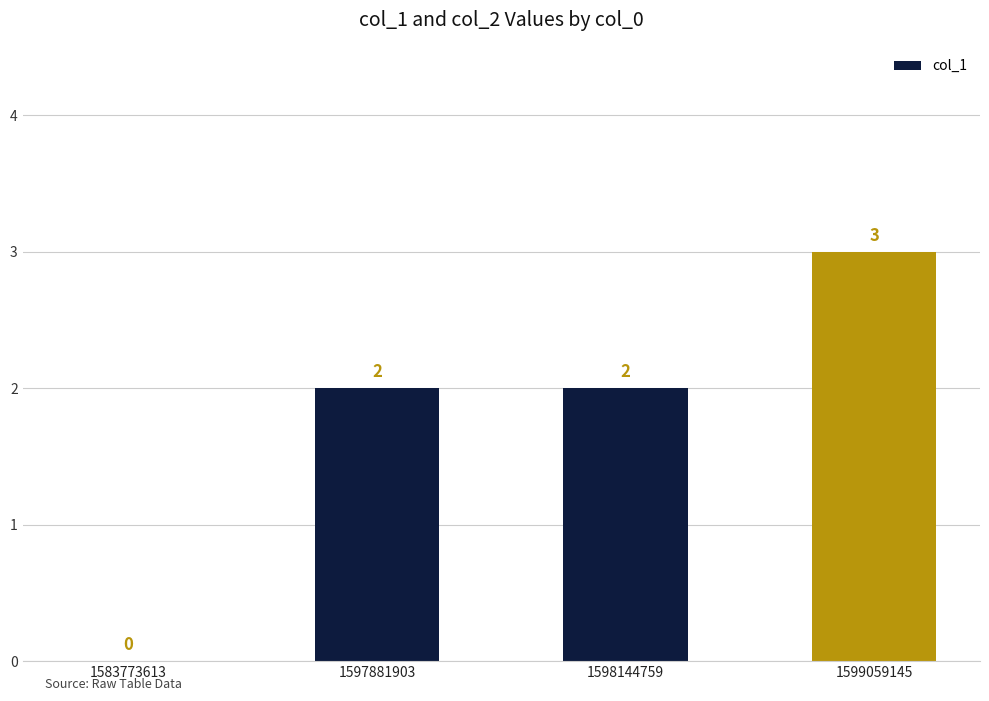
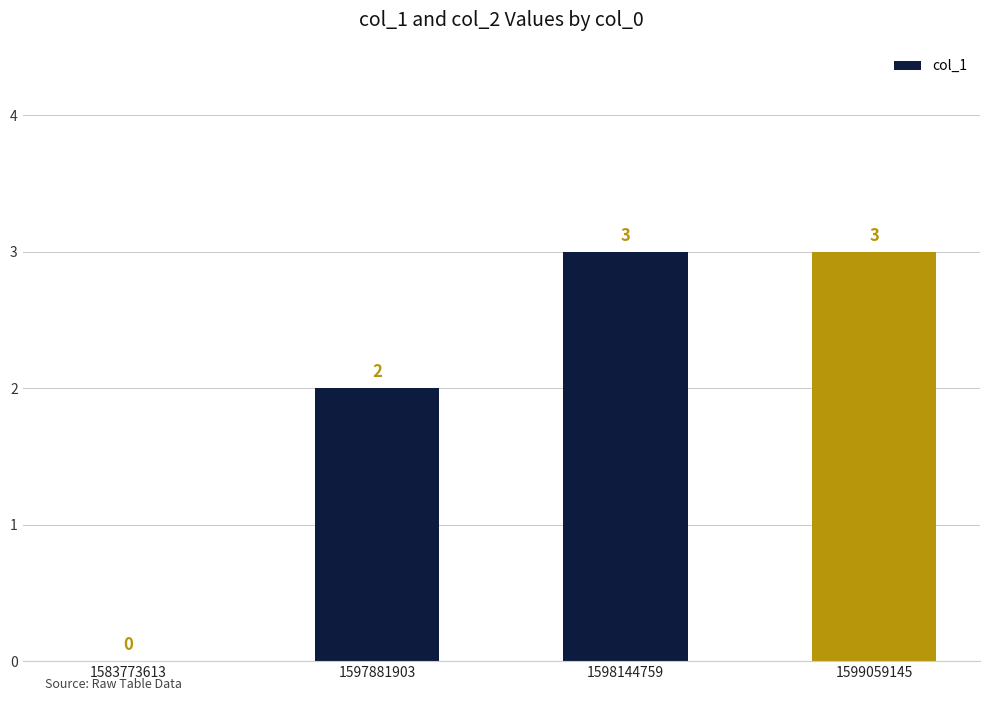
1598144759: 2 -> 3
